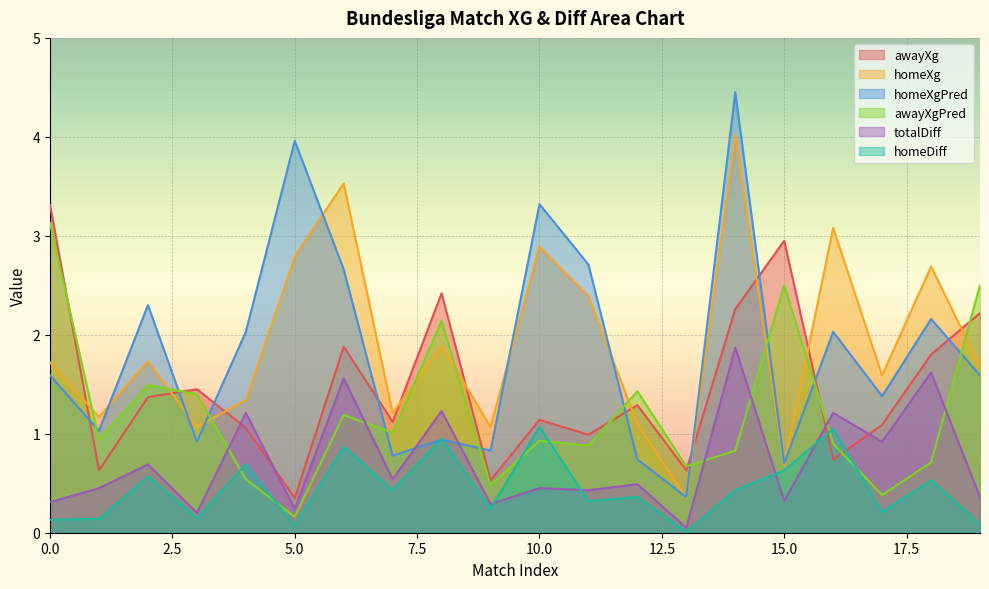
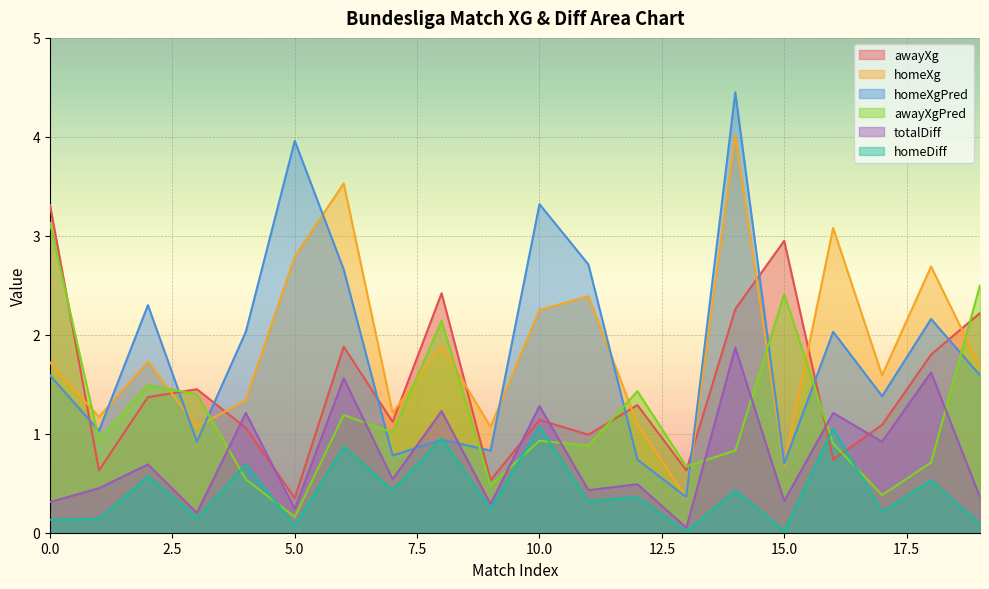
homeXg, 10.0: 2.9 -> 2.3
totalDiff, 10.0: 0.5 -> 1.3
awayXgPred, 15.0: 2.5 -> 2.4
homeDiff, 15.0: 0.6 -> 0.0
